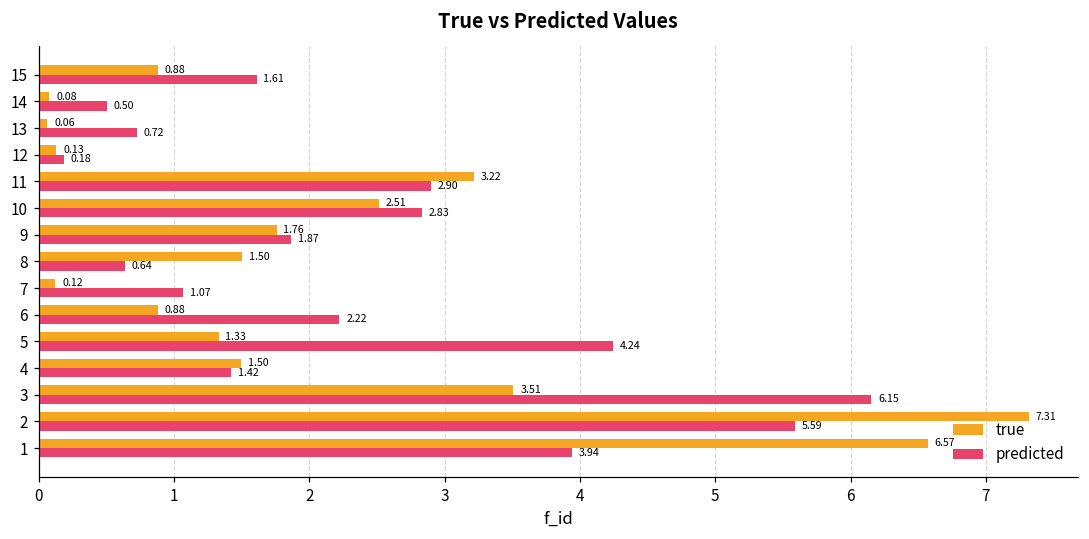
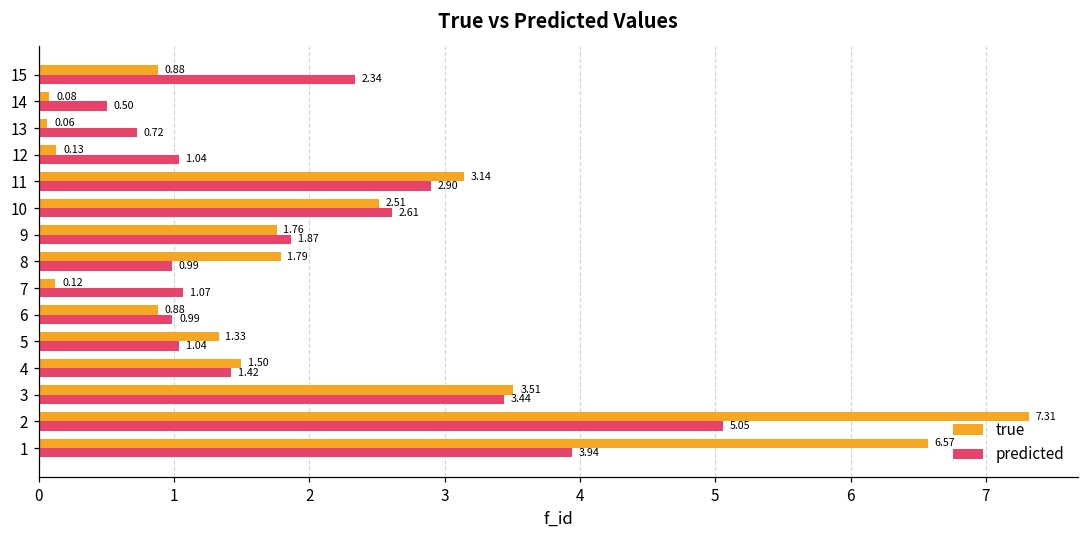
predicted, 15: 1.61 -> 2.34
predicted, 12: 0.18 -> 1.04
true, 11: 3.22 -> 3.14
predicted, 10: 2.83 -> 2.61
true, 8: 1.50 -> 1.79
predicted, 8: 0.64 -> 0.99
predicted, 6: 2.22 -> 0.99
predicted, 5: 4.24 -> 1.04
predicted, 3: 6.15 -> 3.44
predicted, 2: 5.59 -> 5.05
